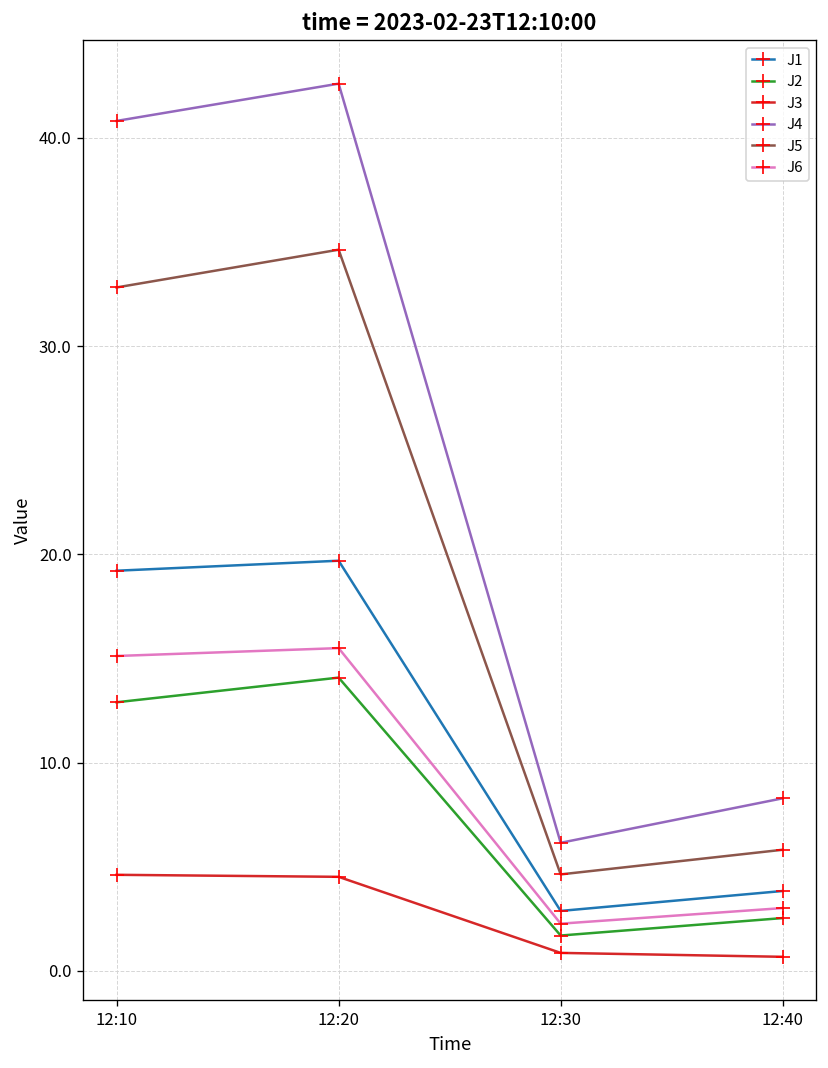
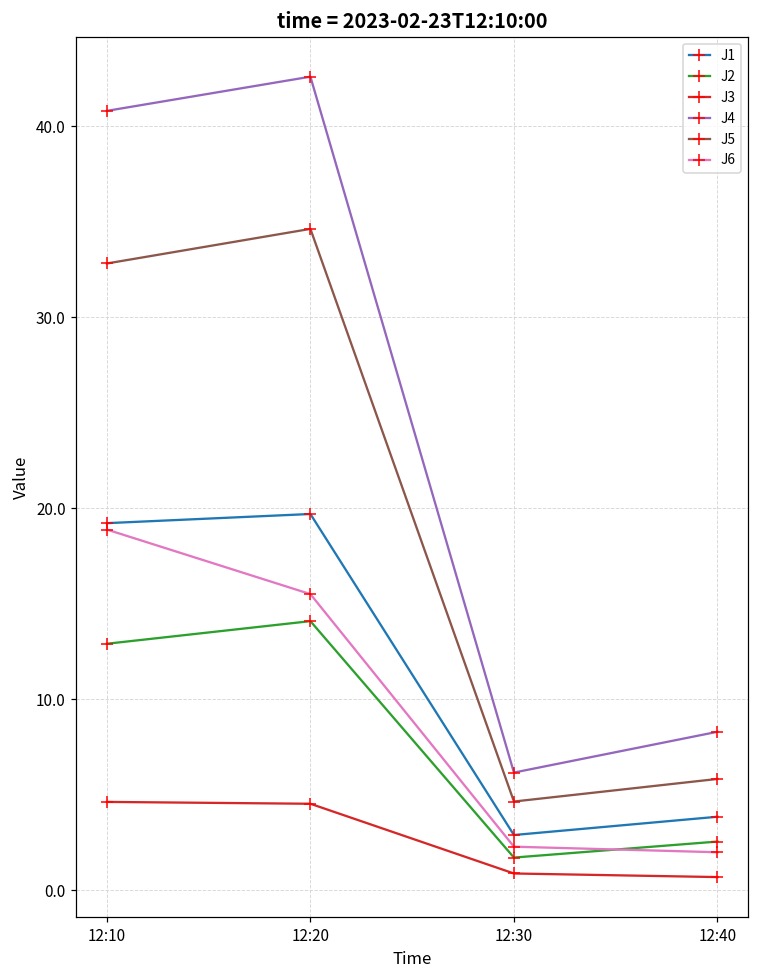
J6, 12:10: 15.1 -> 18.9
J6, 12:40: 3.0 -> 2.0
